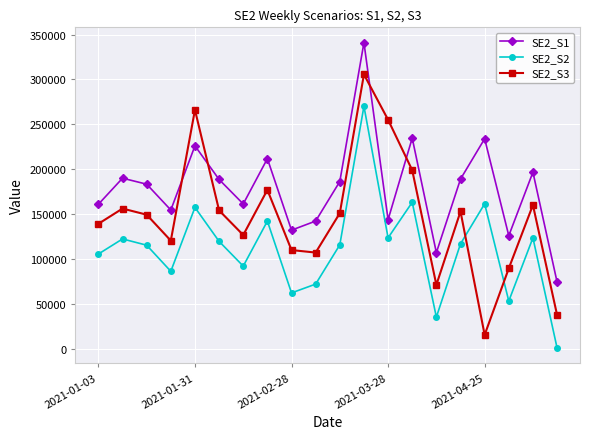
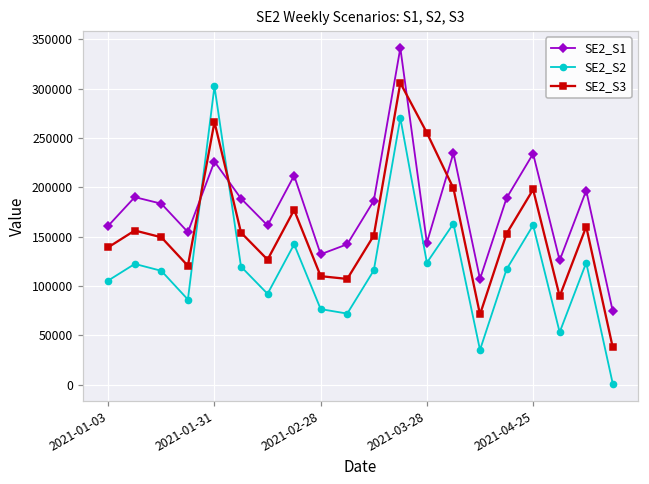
SE2_S2, 2021-01-31: 160000 -> 300000
SE2_S2, 2021-02-28: 60000 -> 80000
SE2_S3, 2021-04-25: 20000 -> 200000
